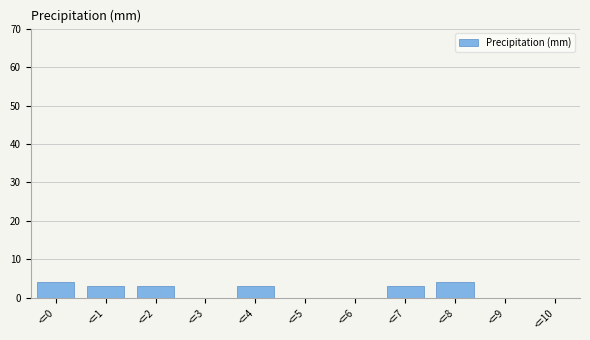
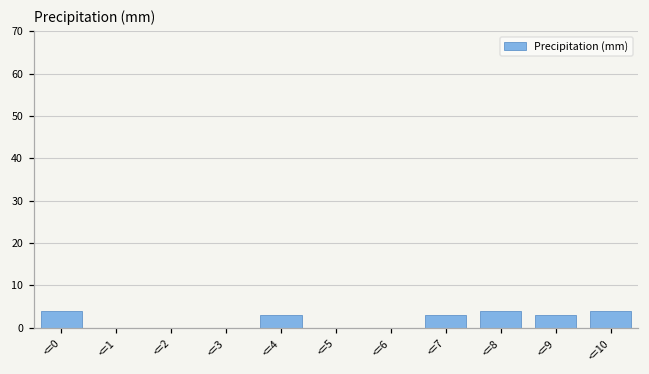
<=1: 3 -> 0
<=2: 3 -> 0
<=9: 0 -> 3
<=10: 0 -> 4
